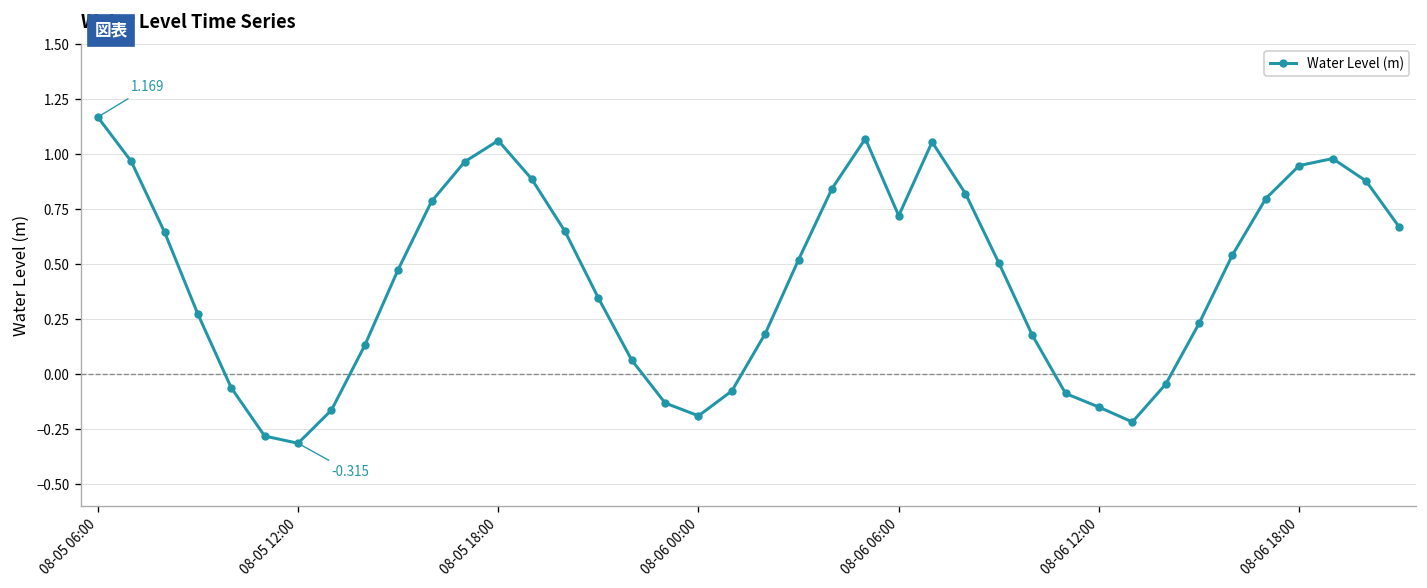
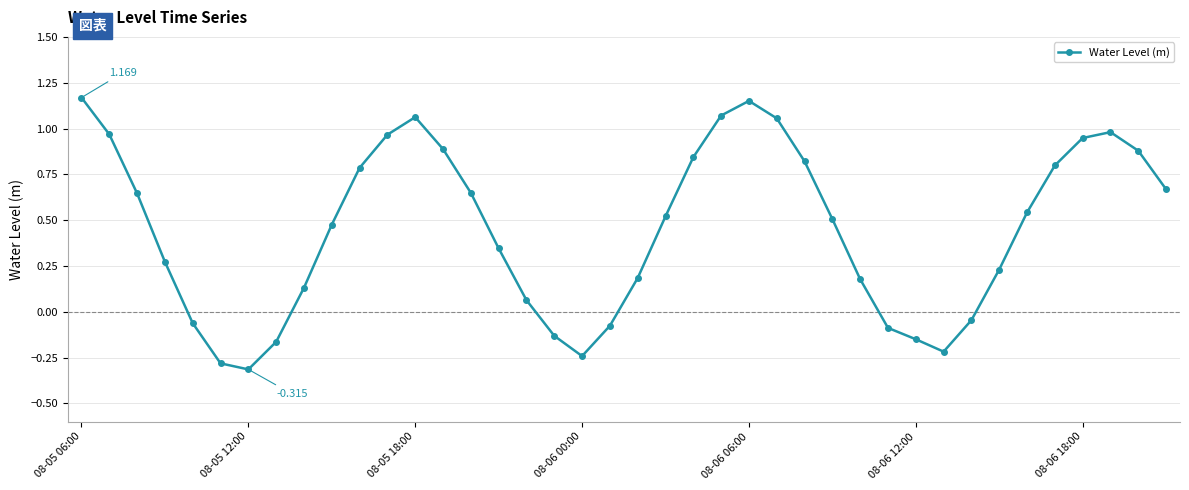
08-06 00:00: -0.19 -> -0.24
08-06 06:00: 0.72 -> 1.15
